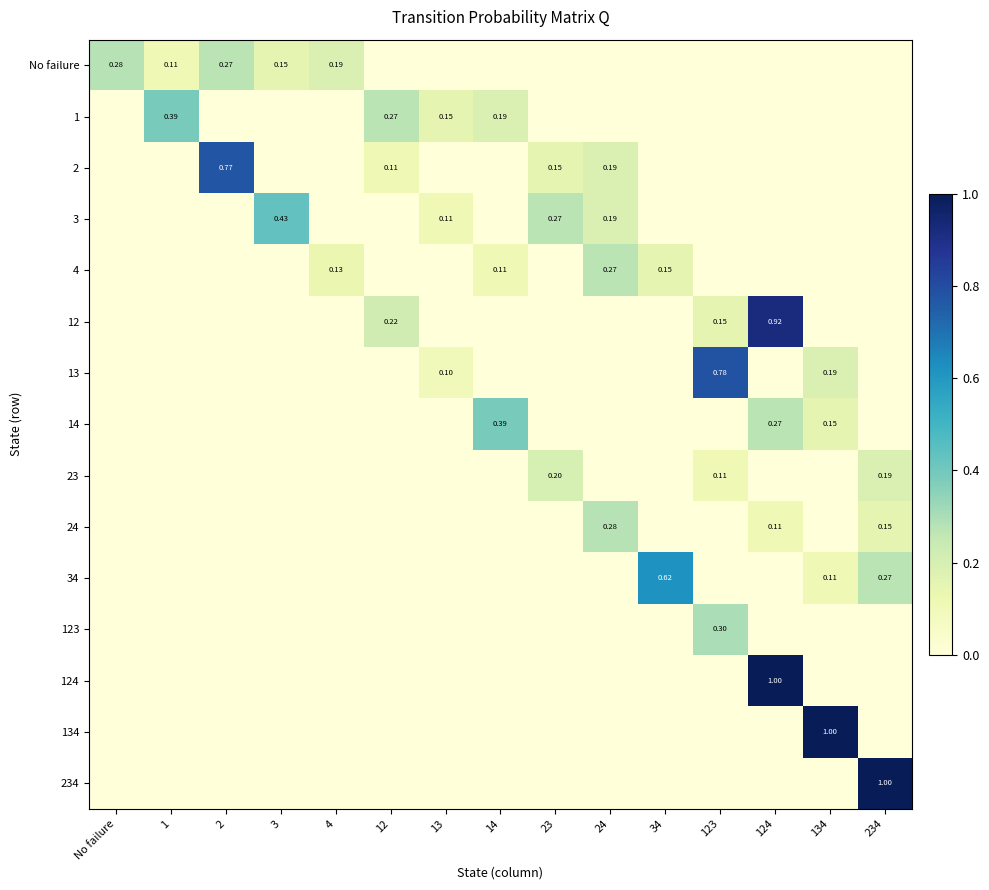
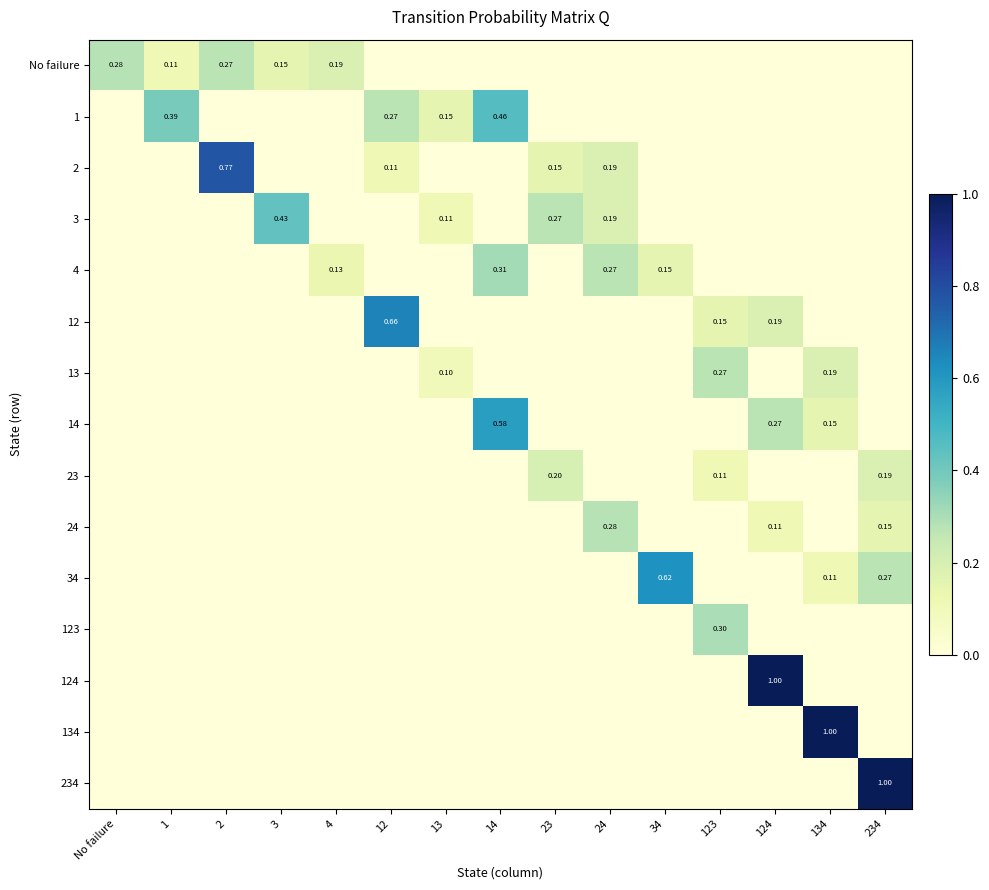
1, 14: 0.19 -> 0.46
4, 14: 0.11 -> 0.31
12, 12: 0.22 -> 0.66
12, 124: 0.92 -> 0.19
13, 123: 0.78 -> 0.27
14, 14: 0.39 -> 0.58
